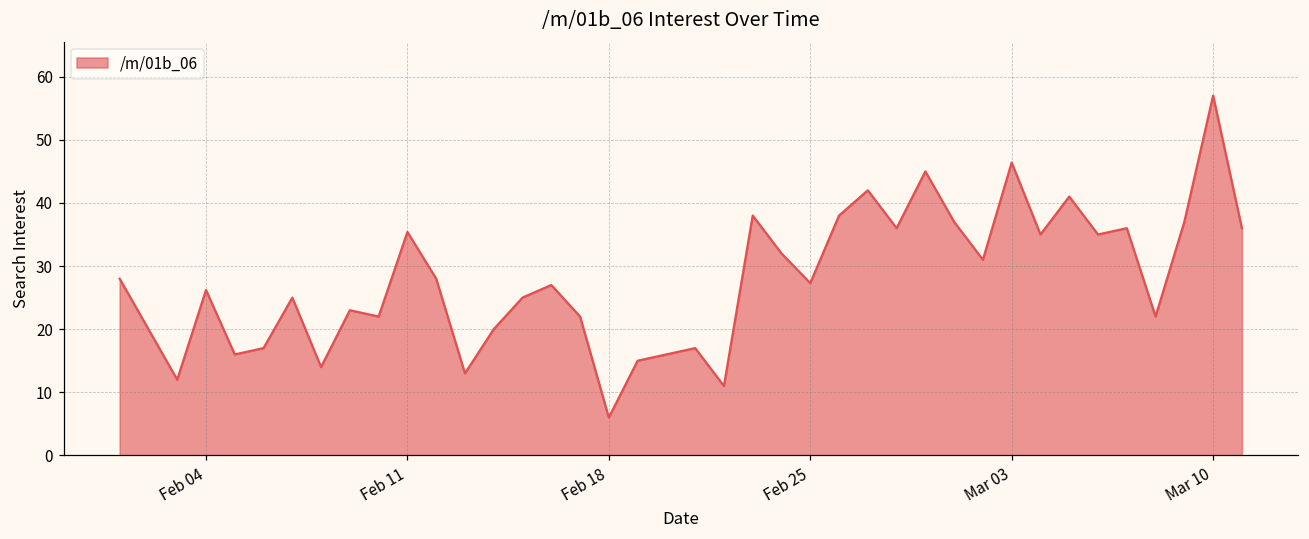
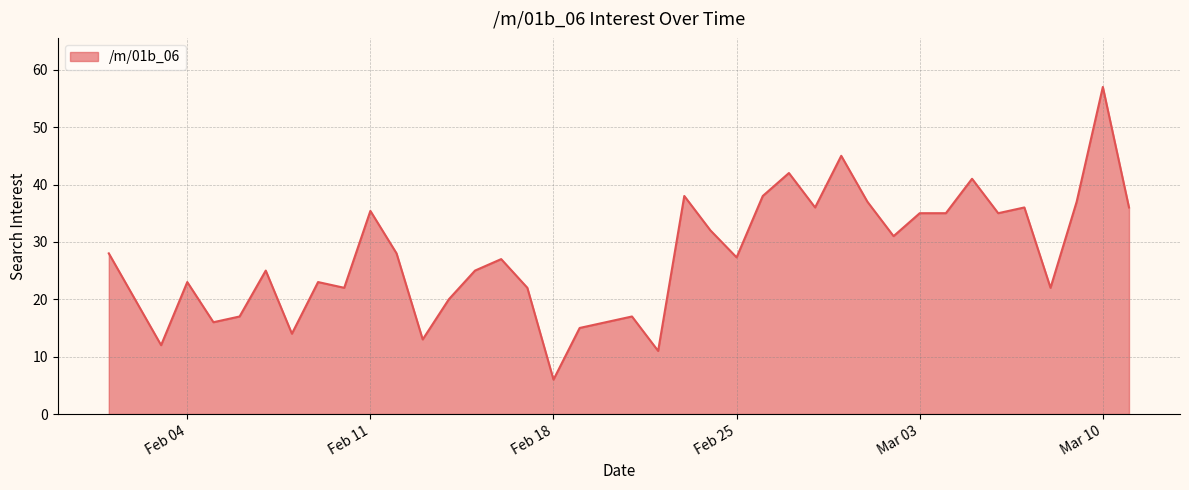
Feb 04: 26 -> 23
Mar 03: 46 -> 35
